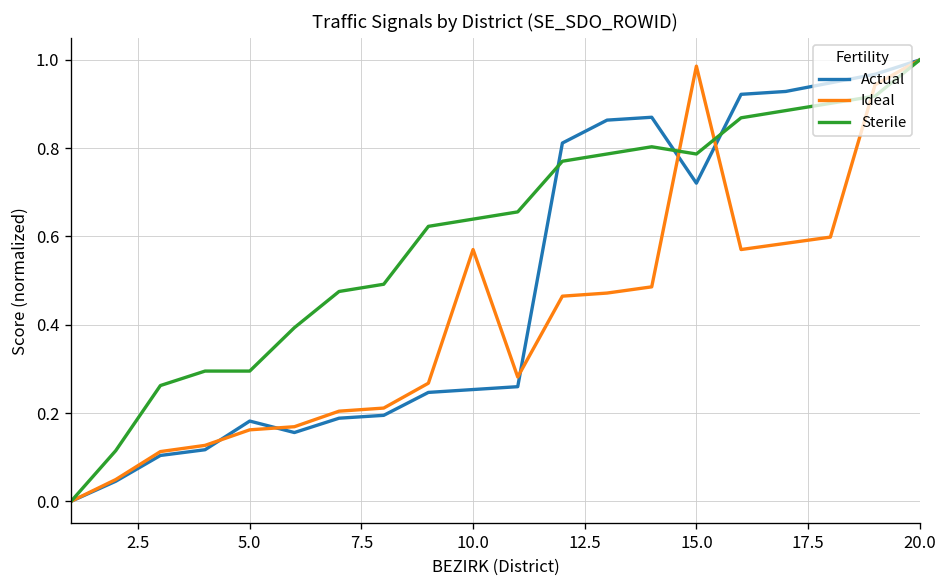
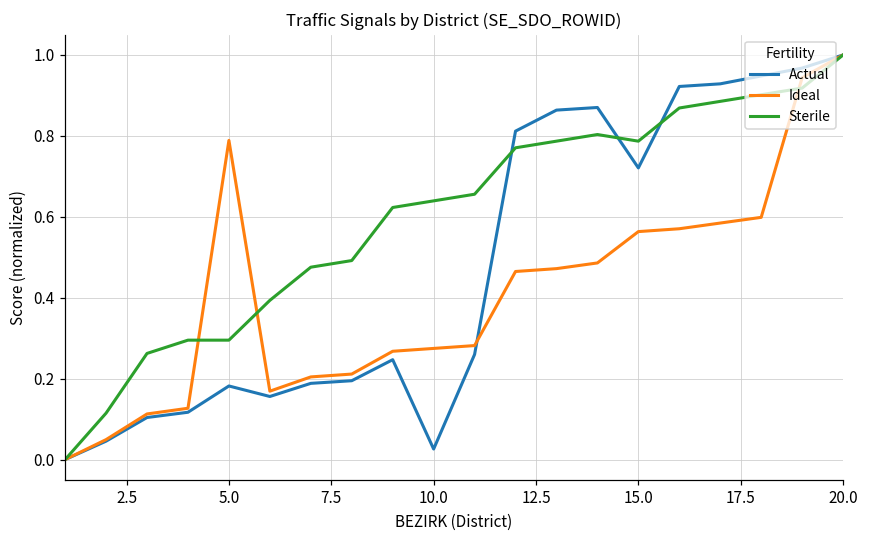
Ideal, 5.0: 0.16 -> 0.79
Actual, 10.0: 0.25 -> 0.03
Ideal, 10.0: 0.57 -> 0.27
Ideal, 15.0: 0.99 -> 0.56
